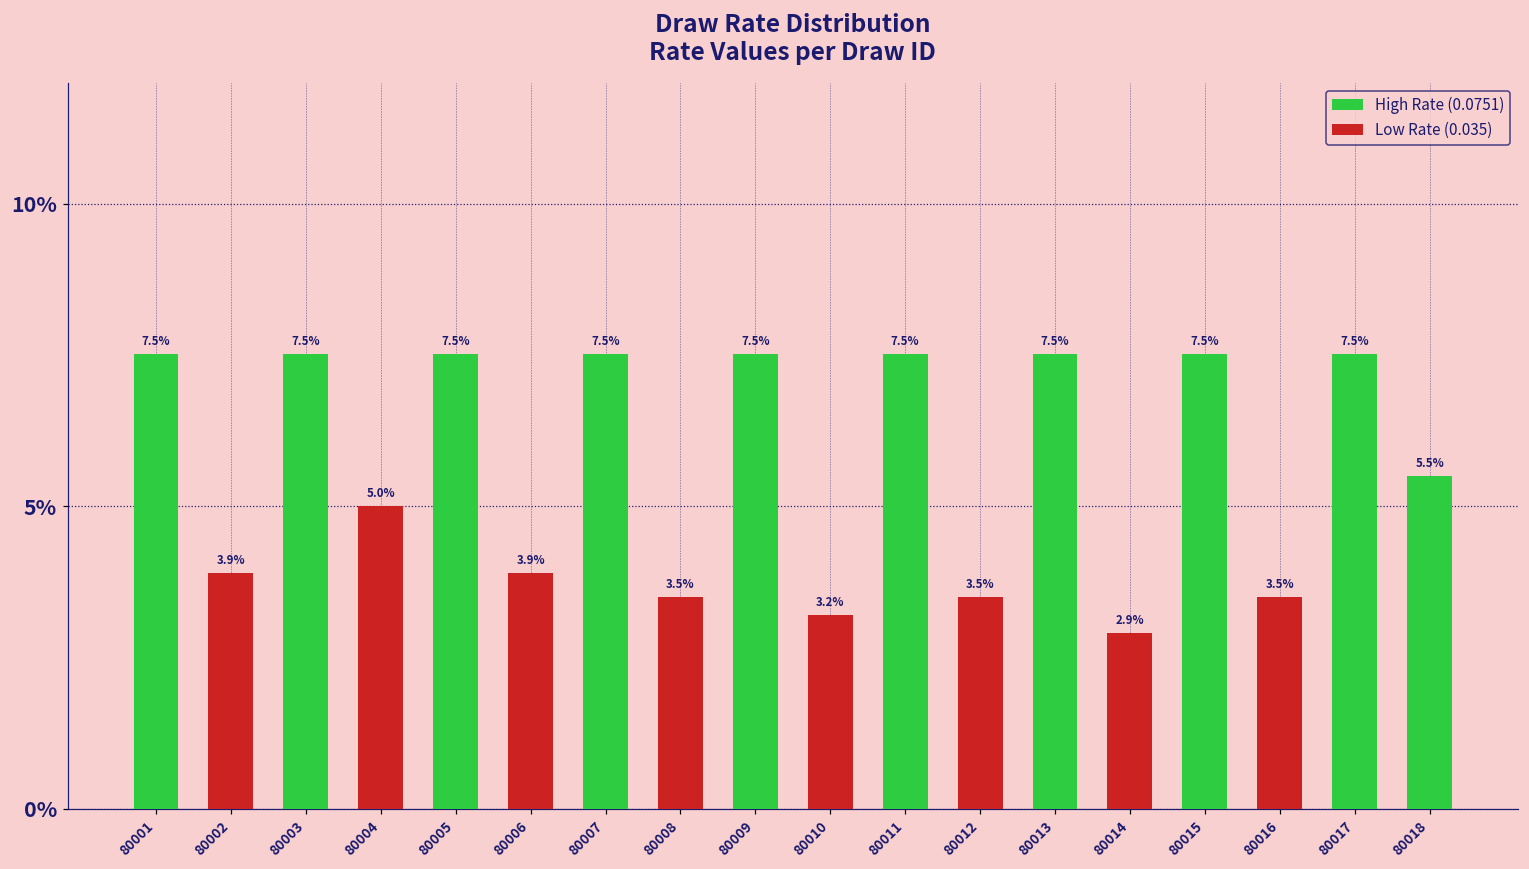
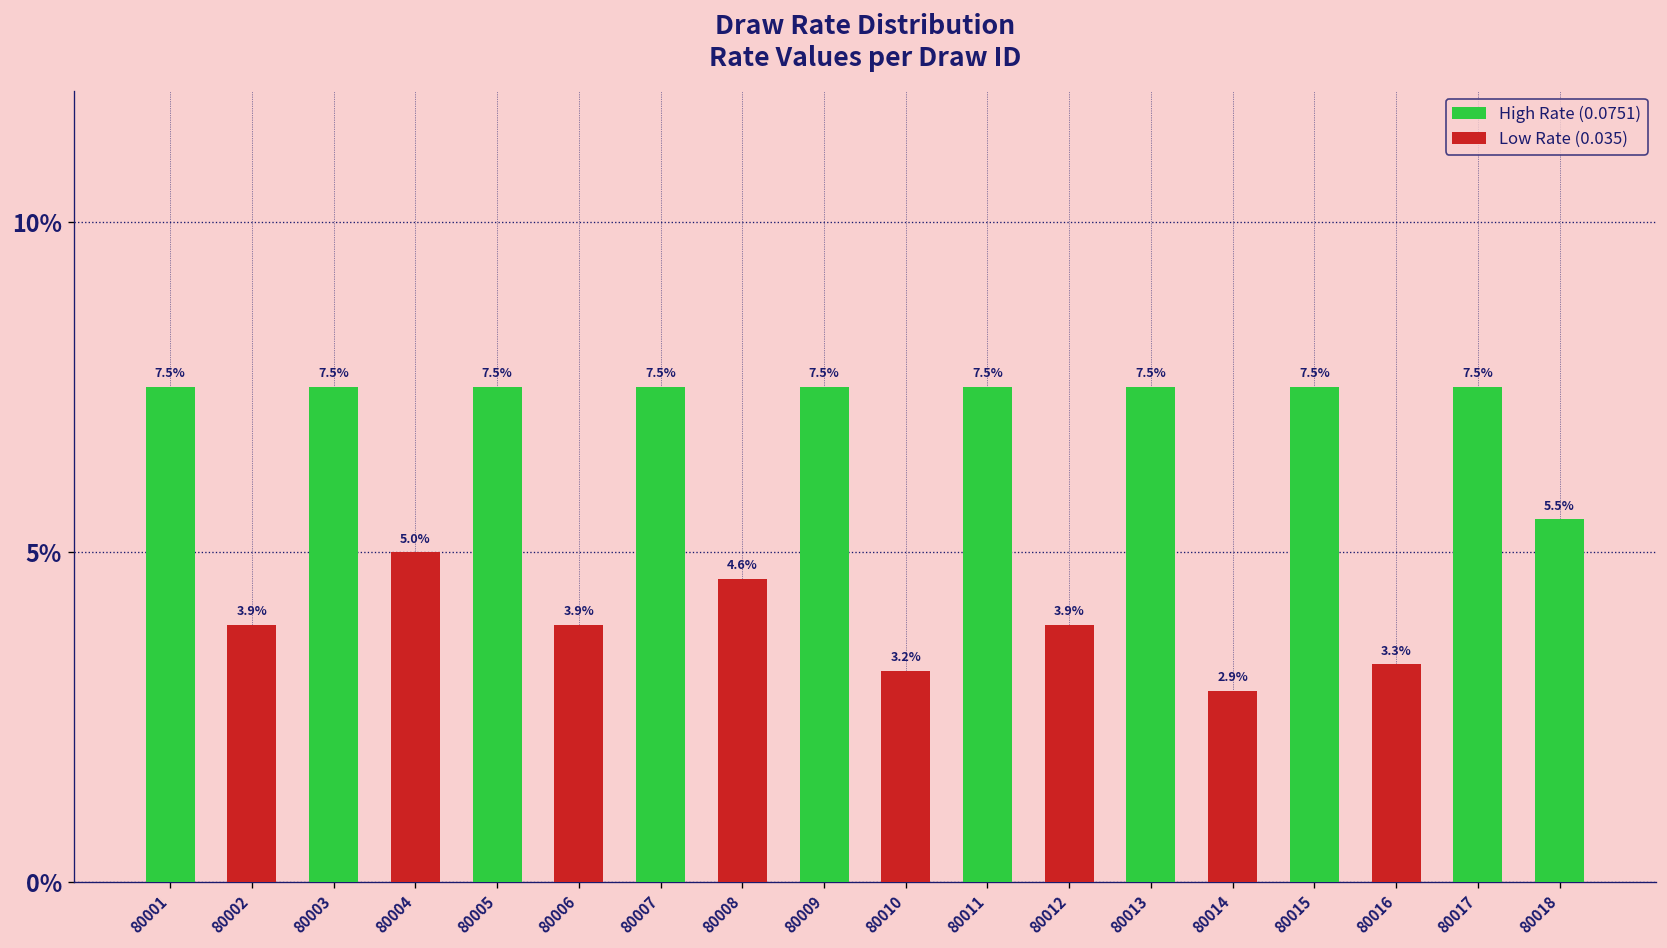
80008: 3.5% -> 4.6%
80012: 3.5% -> 3.9%
80016: 3.5% -> 3.3%
